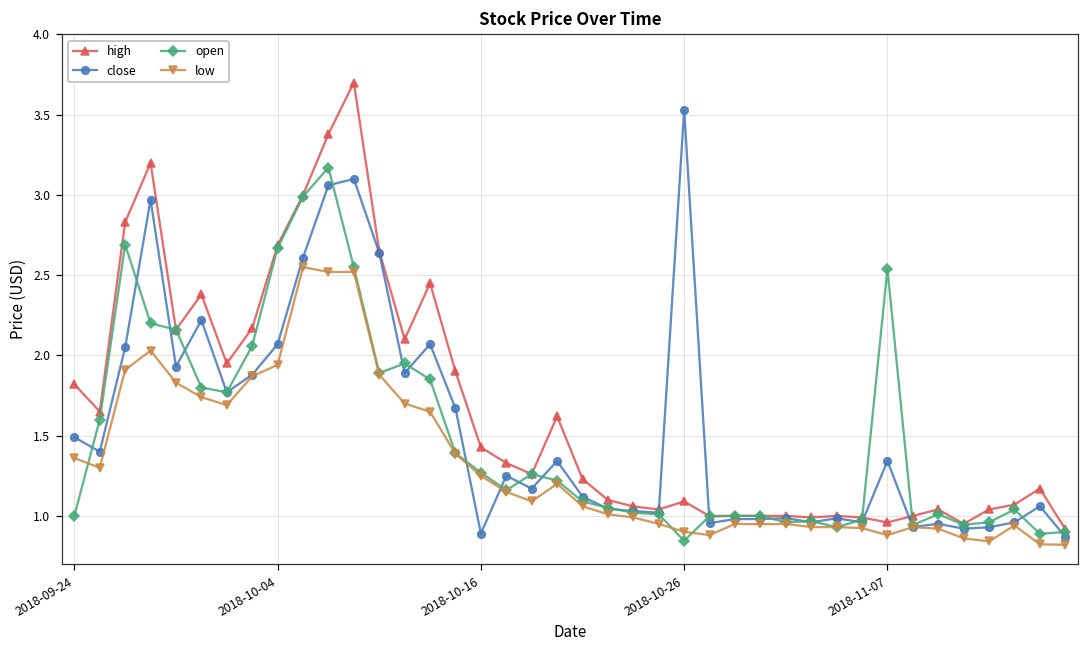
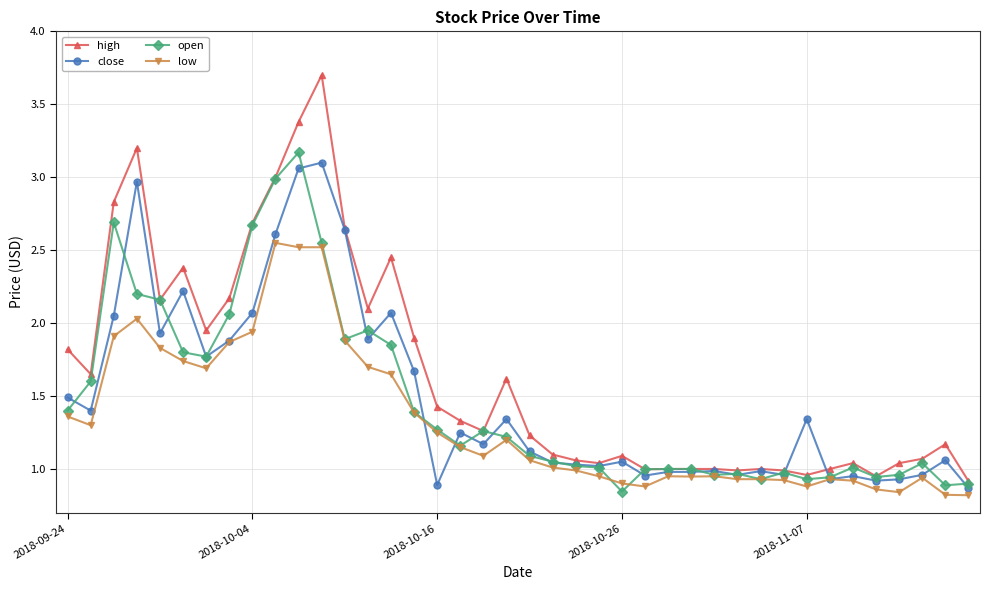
open, 2018-09-24: 1.0 -> 1.4
close, 2018-10-26: 3.53 -> 1.05
open, 2018-11-07: 2.54 -> 0.93
